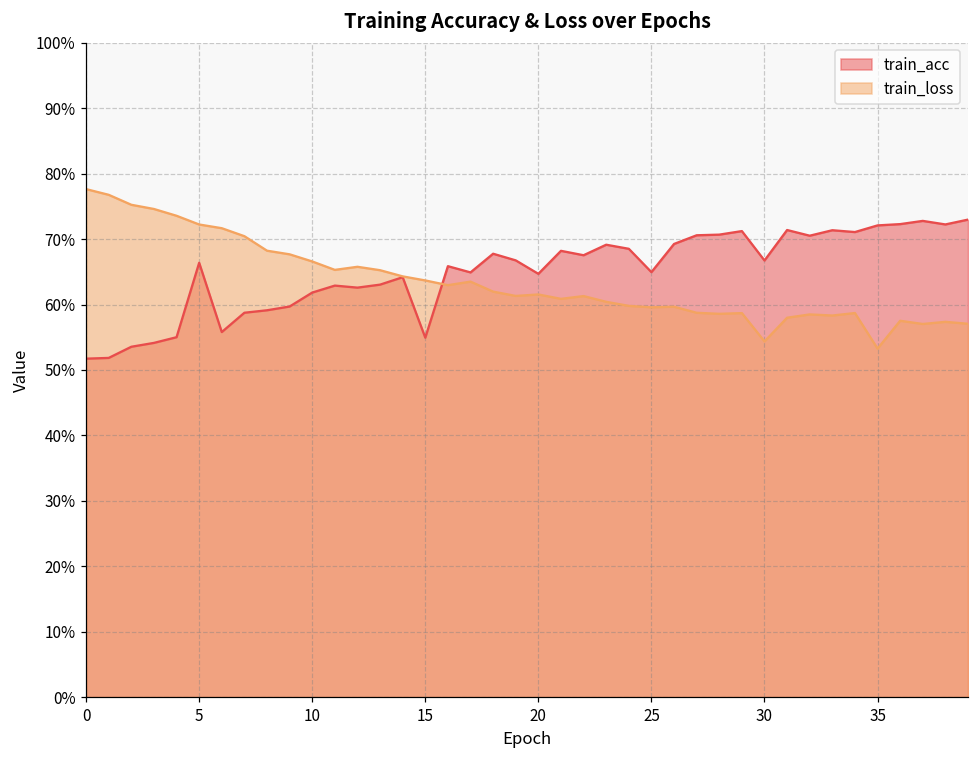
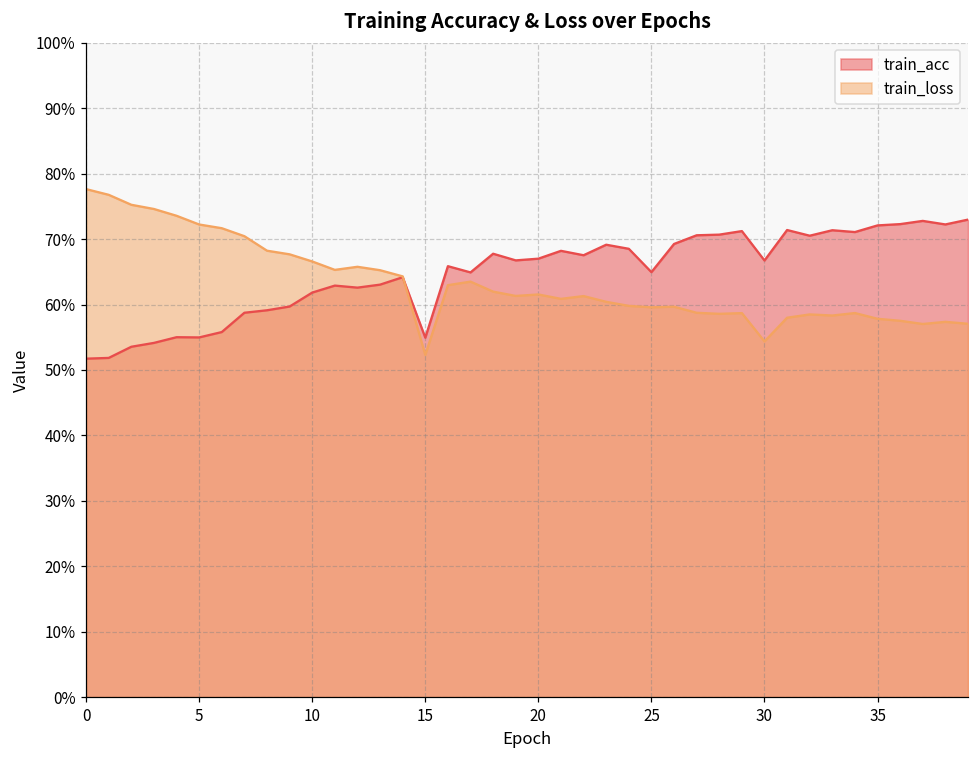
train_acc, 5: 66% -> 55%
train_loss, 15: 64% -> 52%
train_acc, 20: 65% -> 67%
train_loss, 35: 53% -> 58%
